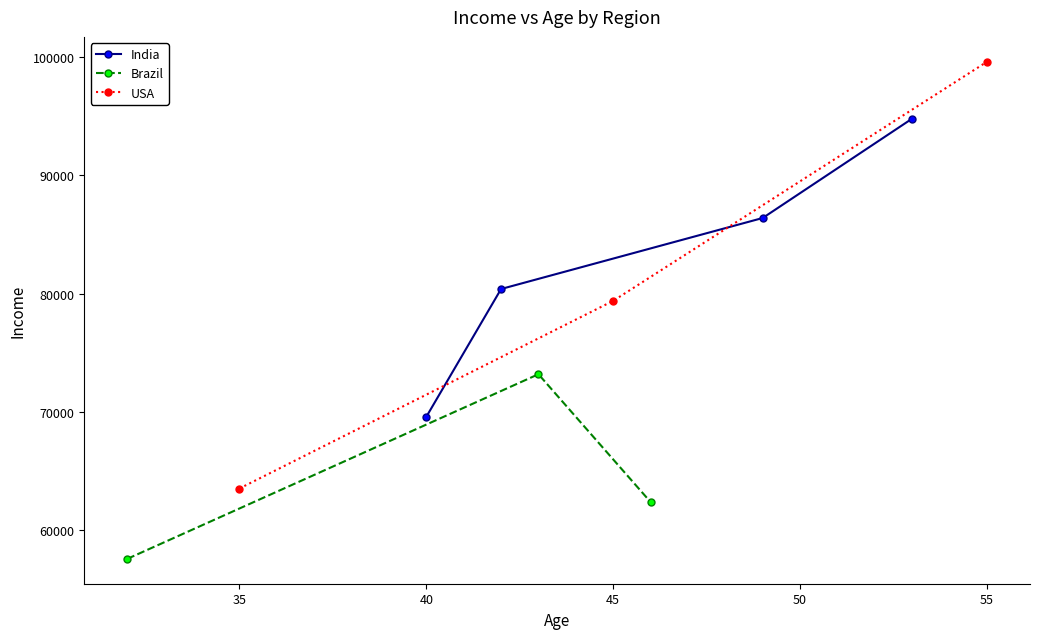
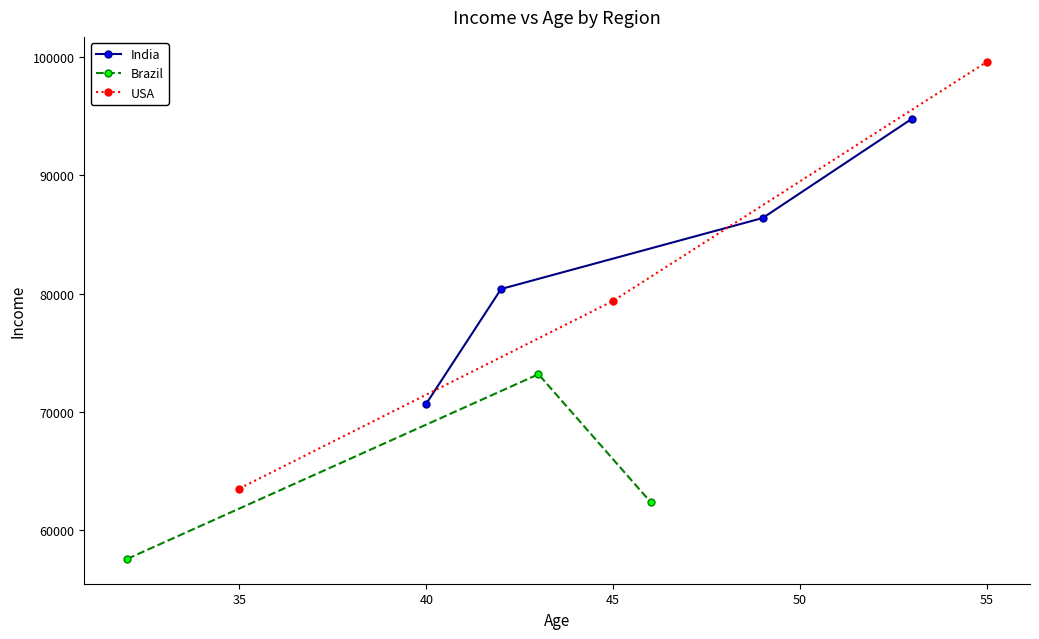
India, 40: 69600 -> 70700
